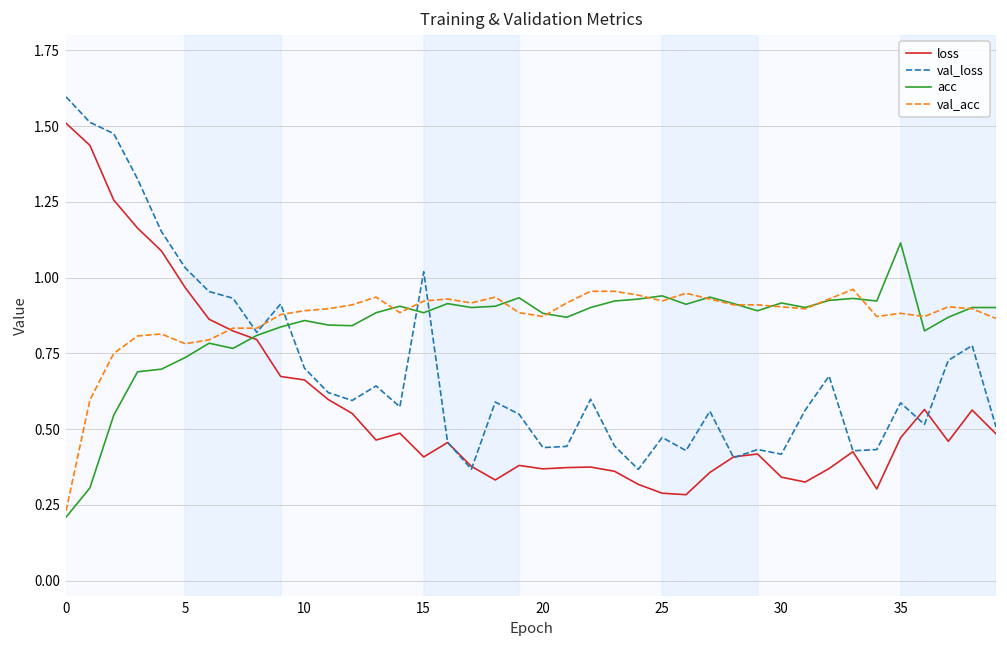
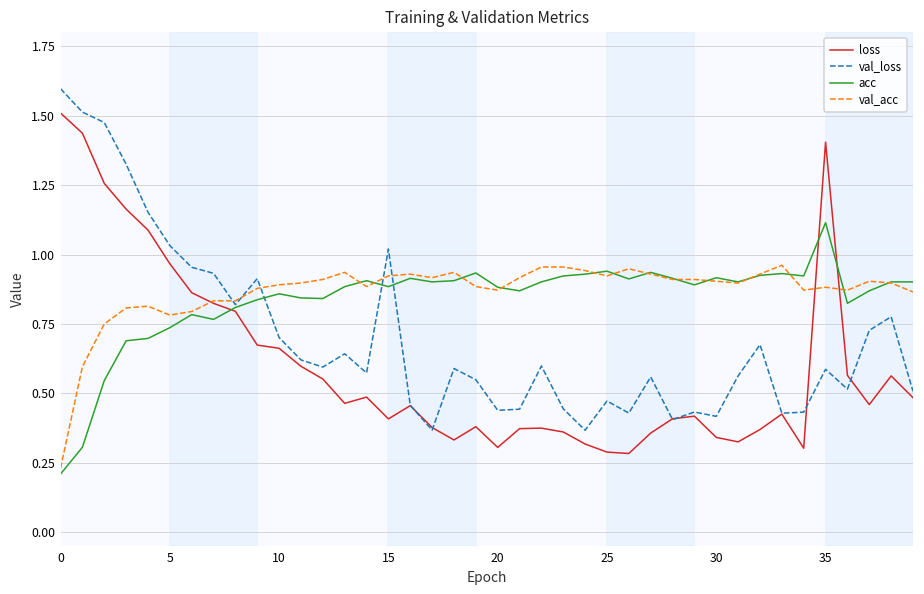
loss, 20: 0.37 -> 0.31
loss, 35: 0.47 -> 1.40
